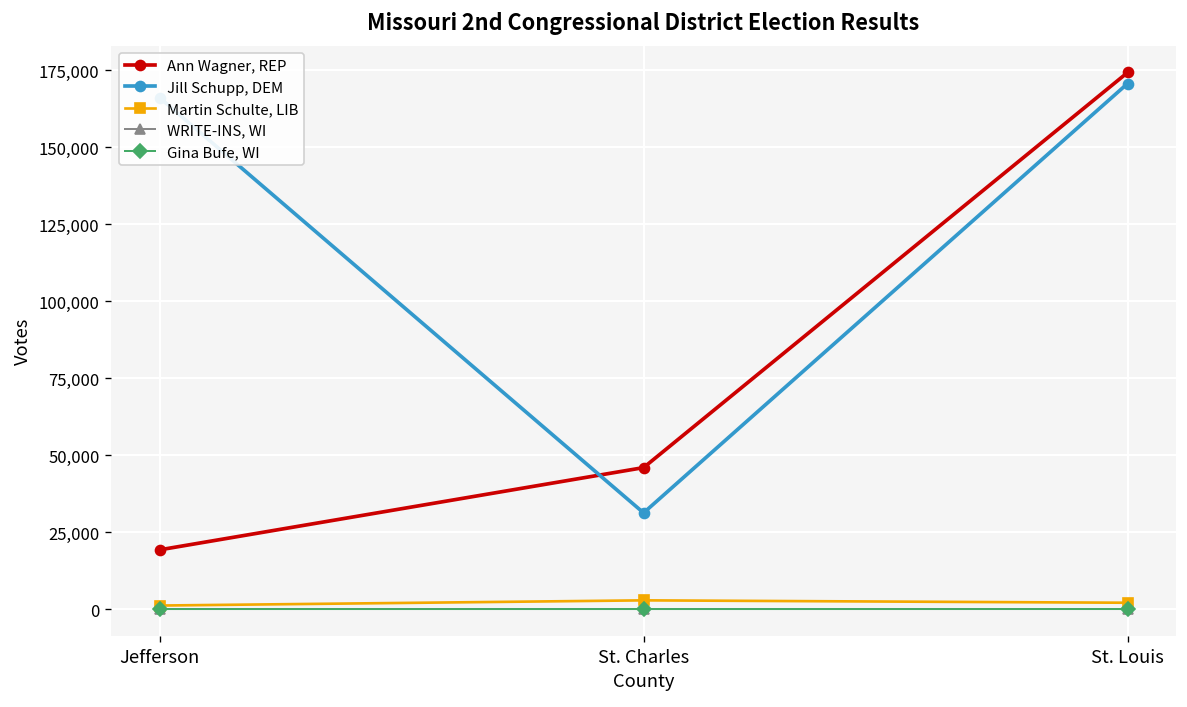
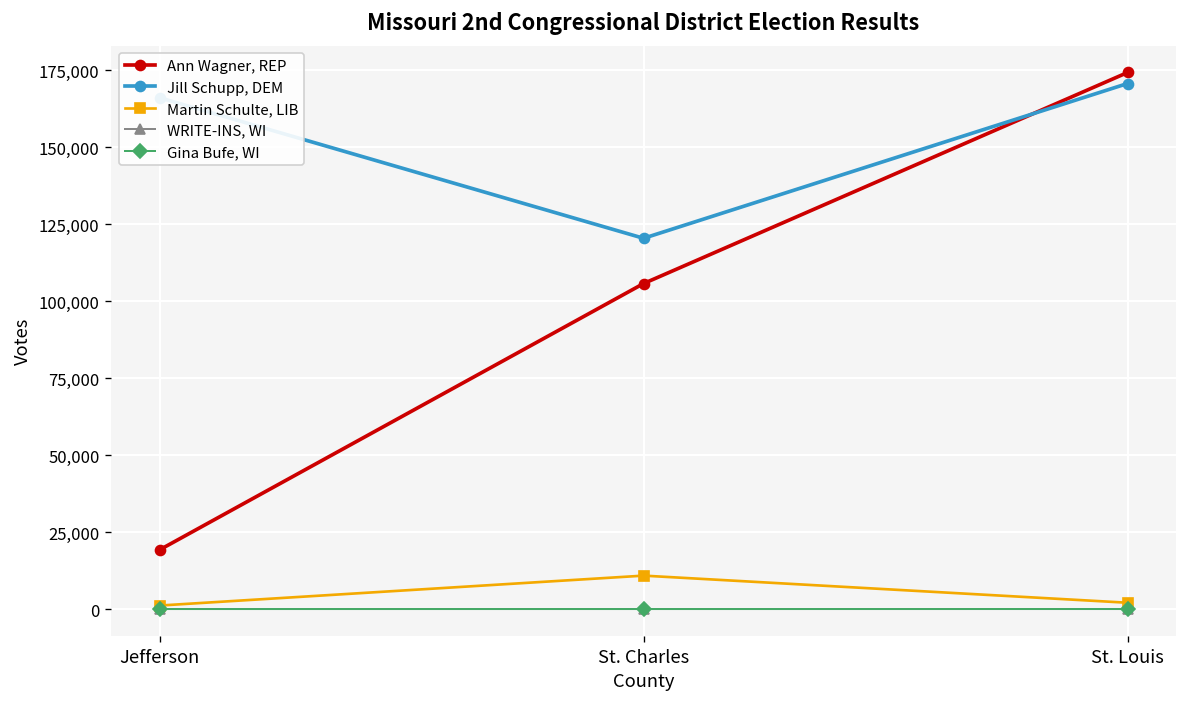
Ann Wagner, REP, St. Charles: 46,000 -> 106,000
Jill Schupp, DEM, St. Charles: 31,000 -> 120,000
Martin Schulte, LIB, St. Charles: 3,000 -> 11,000
